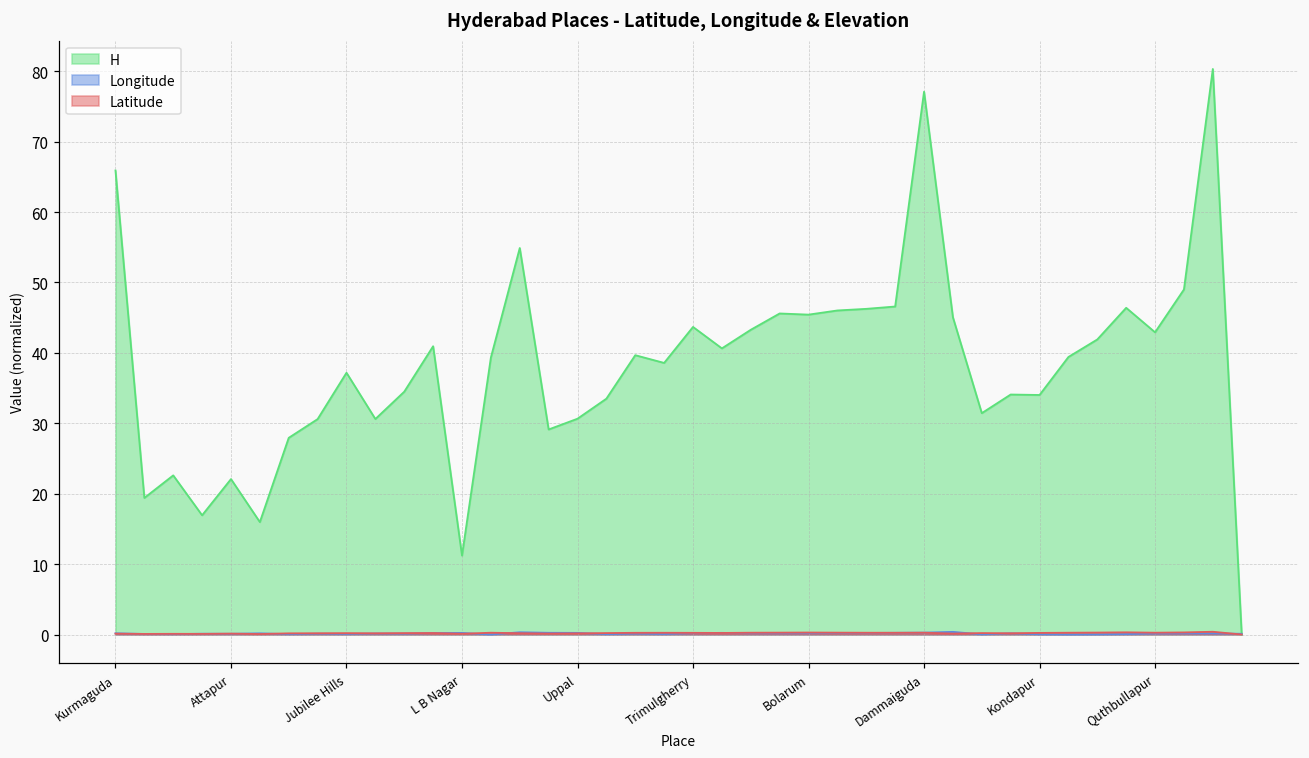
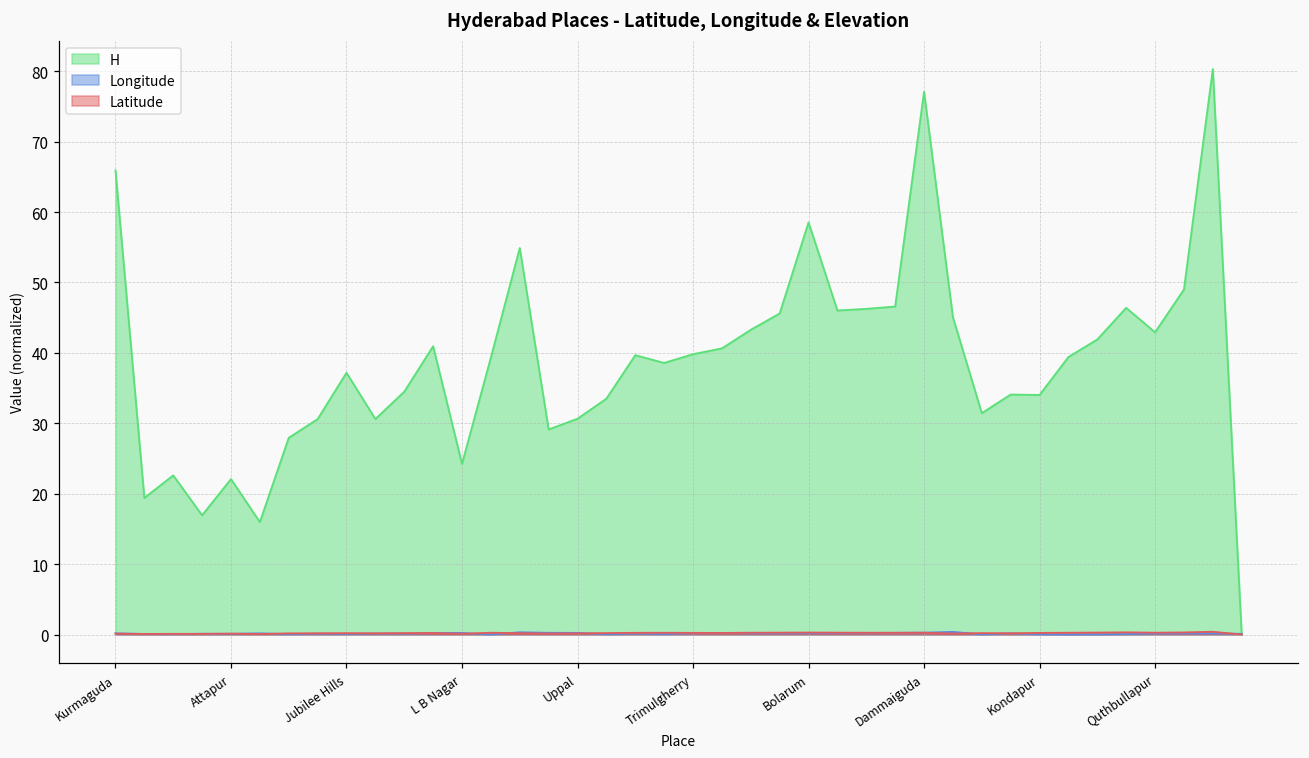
H, L B Nagar: 11 -> 24
H, Trimulgherry: 44 -> 40
H, Bolarum: 45 -> 59
